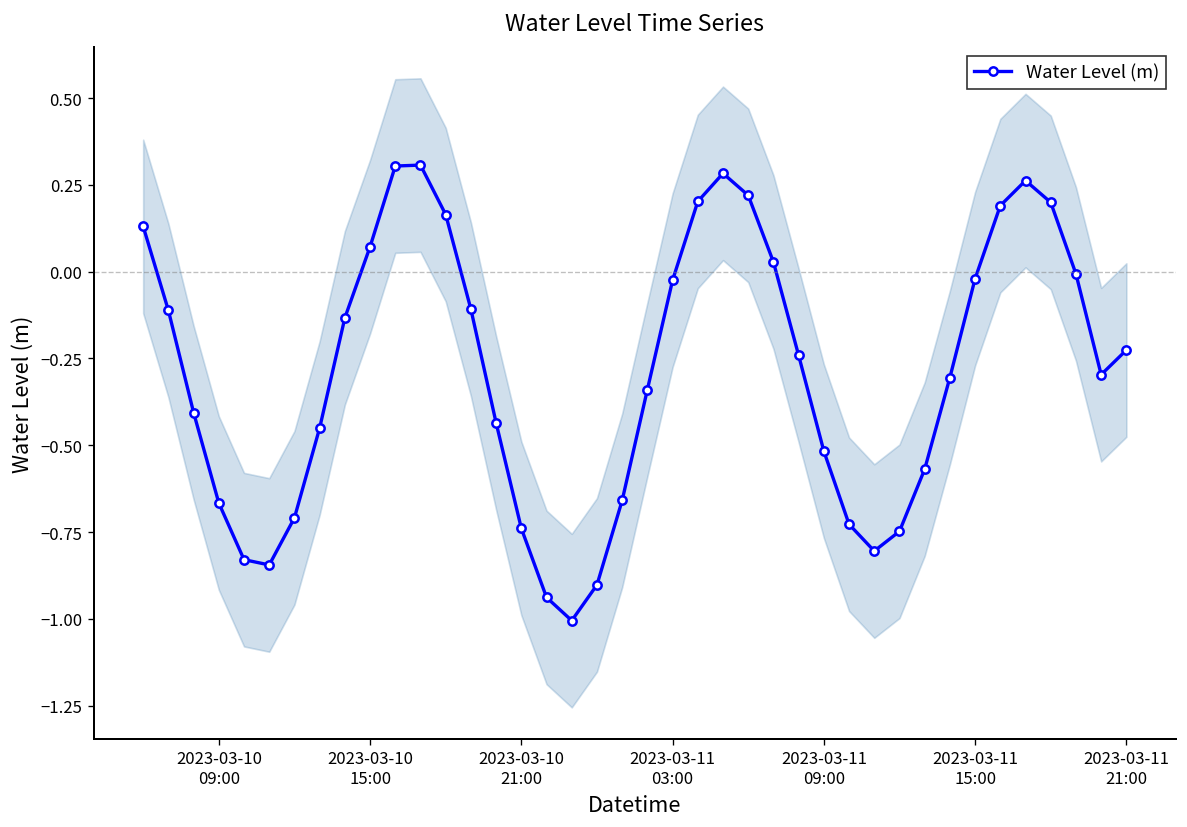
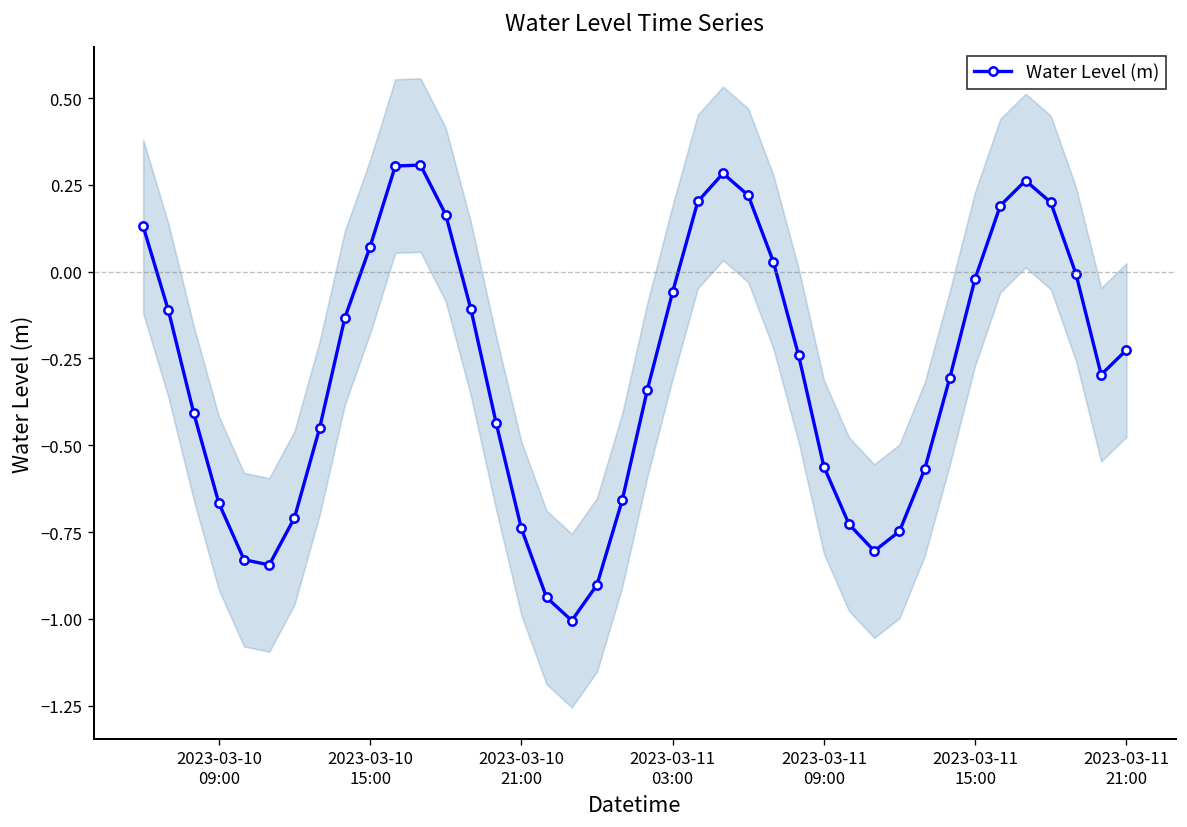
Water Level (m), 2023-03-11 03:00: -0.02 -> -0.06
Water Level (m), 2023-03-11 09:00: -0.52 -> -0.56
